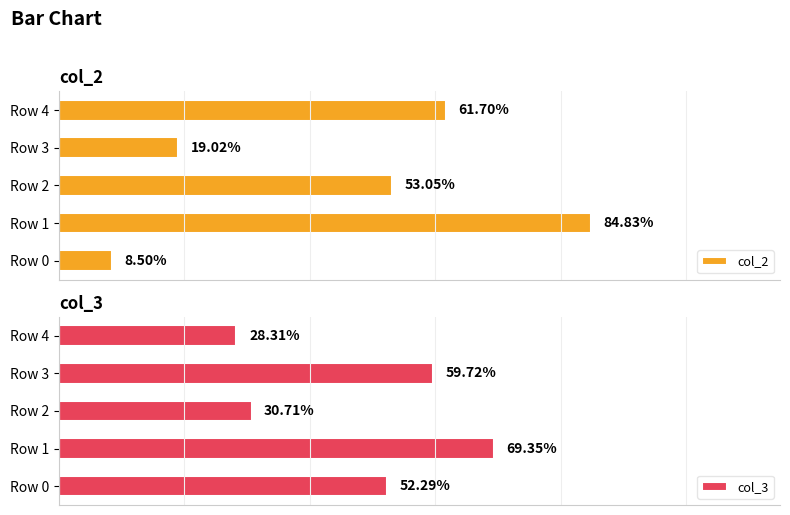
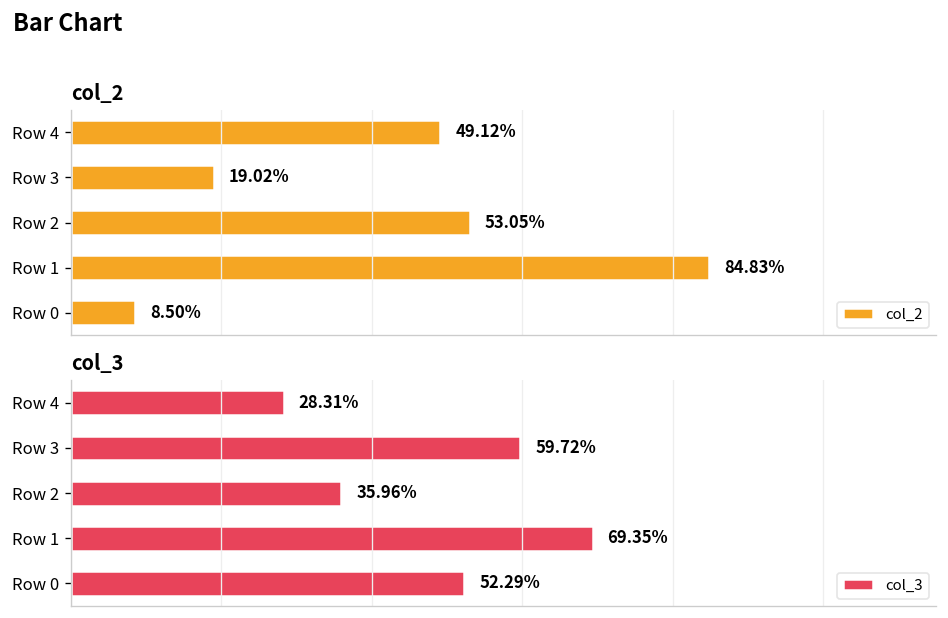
col_2, Row 4: 61.70% -> 49.12%
col_3, Row 2: 30.71% -> 35.96%
